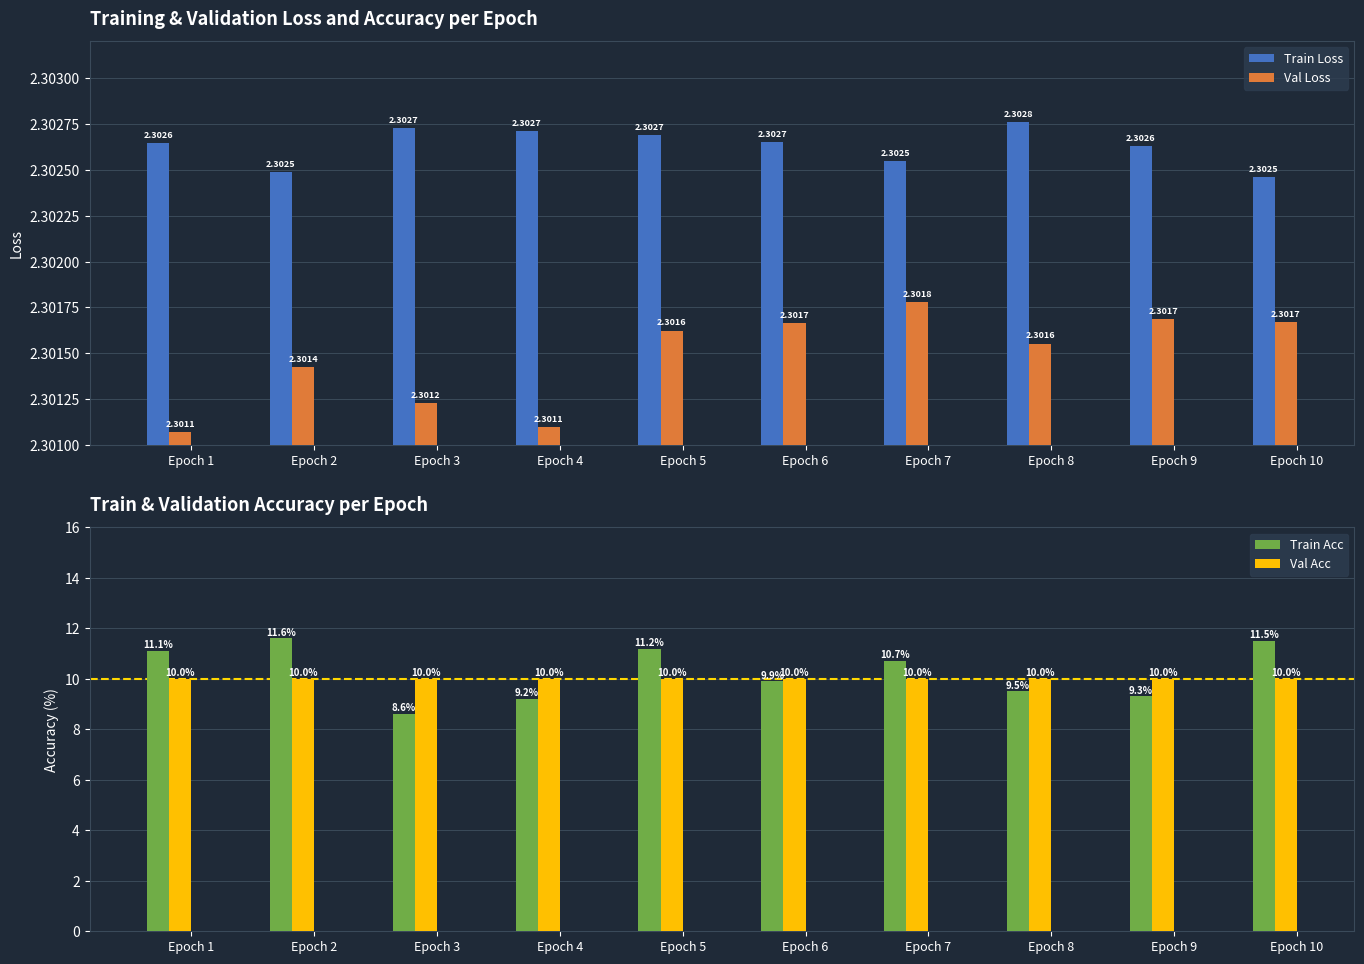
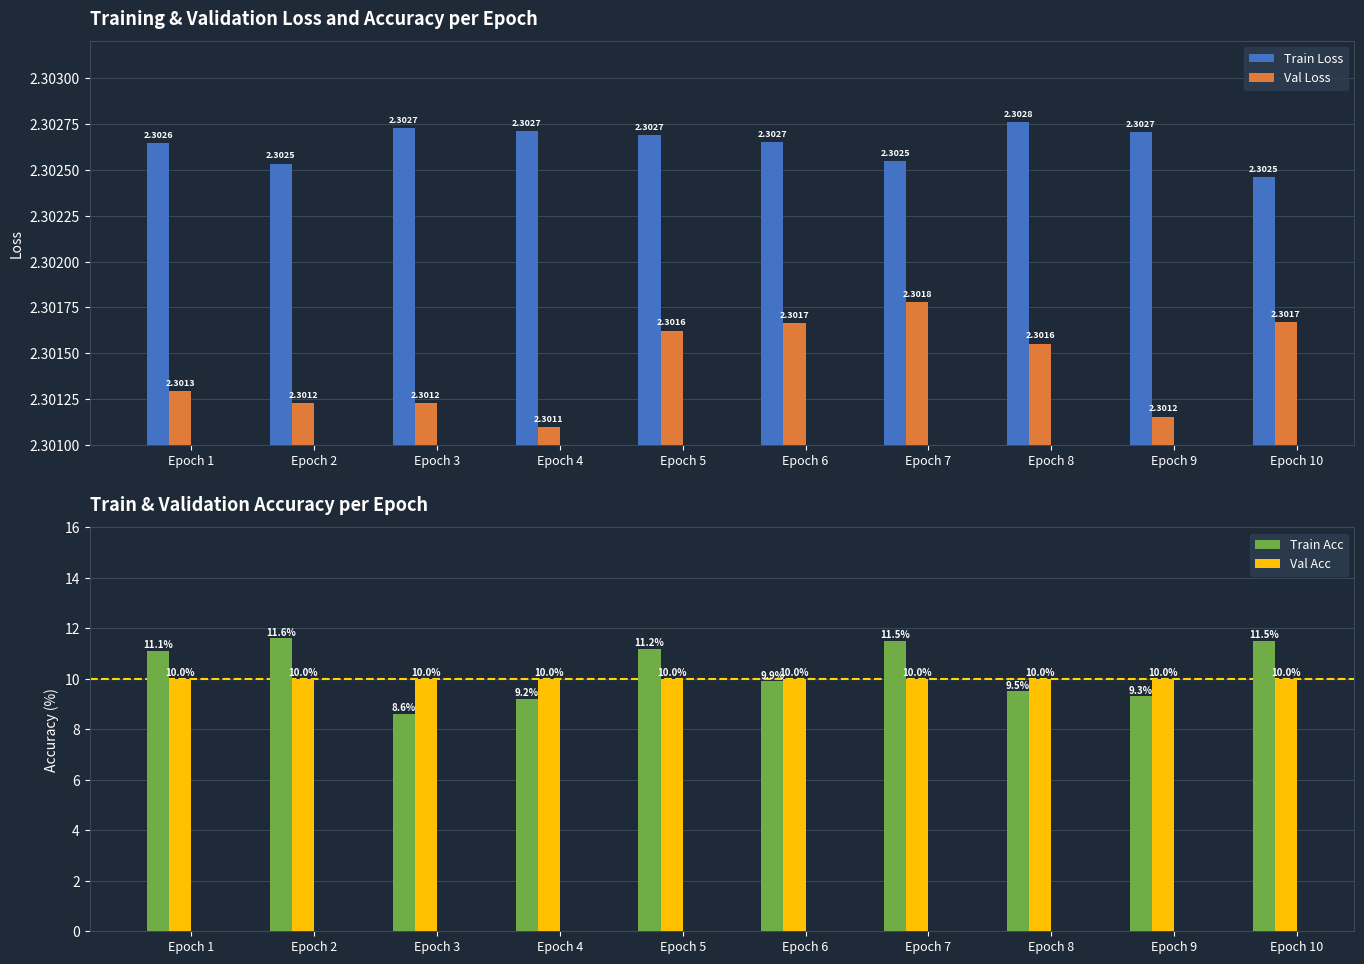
Training & Validation Loss and Accuracy per Epoch, Val Loss, Epoch 1: 2.3011 -> 2.3013
Training & Validation Loss and Accuracy per Epoch, Train Loss, Epoch 2: 2.30249 -> 2.30253
Training & Validation Loss and Accuracy per Epoch, Val Loss, Epoch 2: 2.3014 -> 2.3012
Training & Validation Loss and Accuracy per Epoch, Train Loss, Epoch 9: 2.3026 -> 2.3027
Training & Validation Loss and Accuracy per Epoch, Val Loss, Epoch 9: 2.3017 -> 2.3012
Train & Validation Accuracy per Epoch, Train Acc, Epoch 7: 10.7% -> 11.5%
